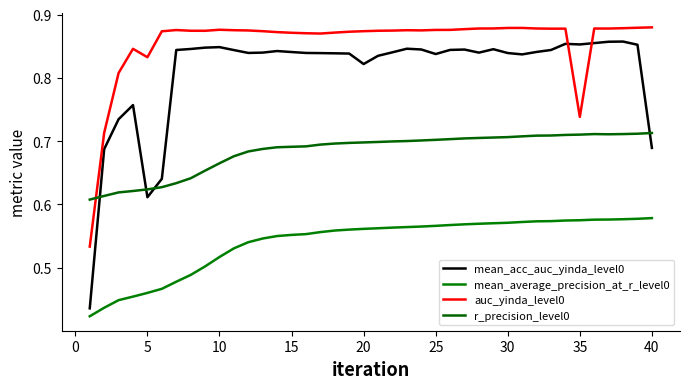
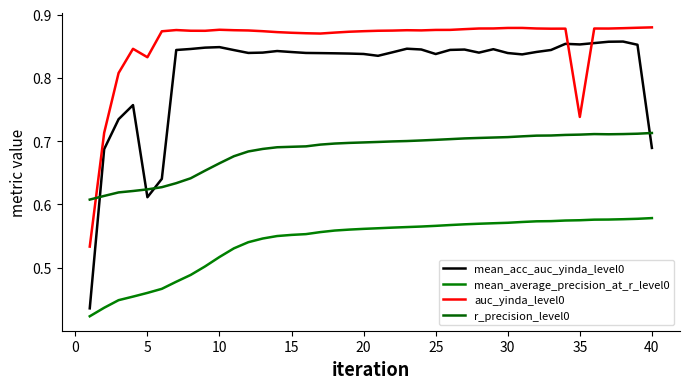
mean_acc_auc_yinda_level0, 20: 0.82 -> 0.84
